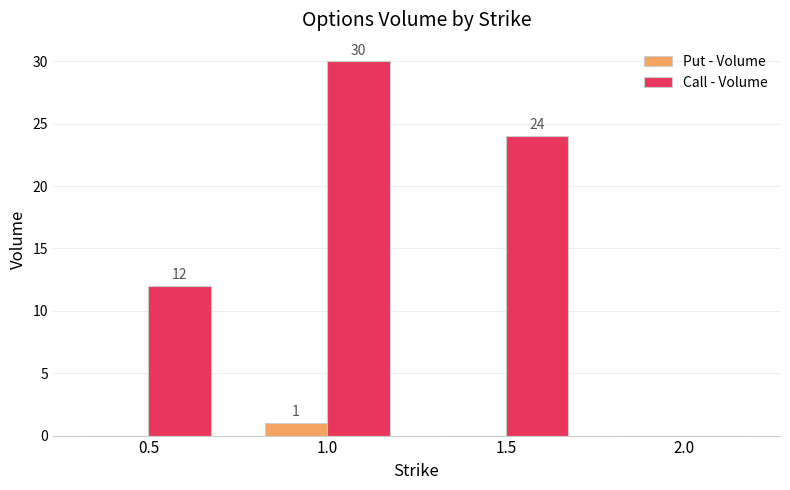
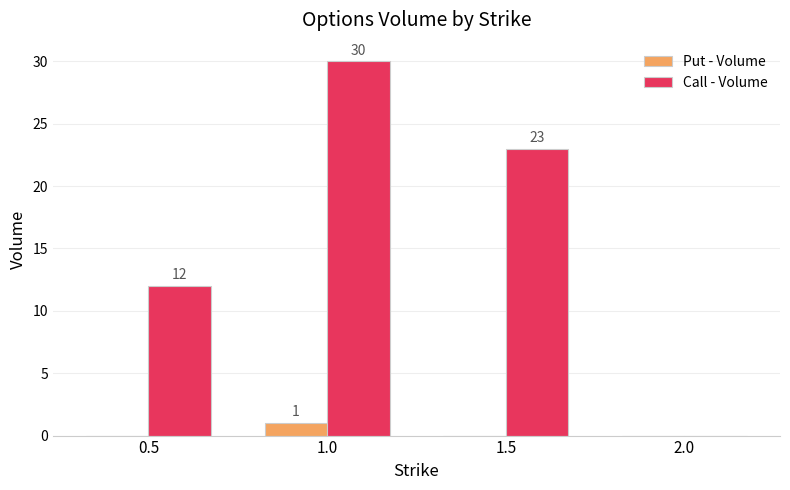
Call - Volume, 1.5: 24 -> 23
